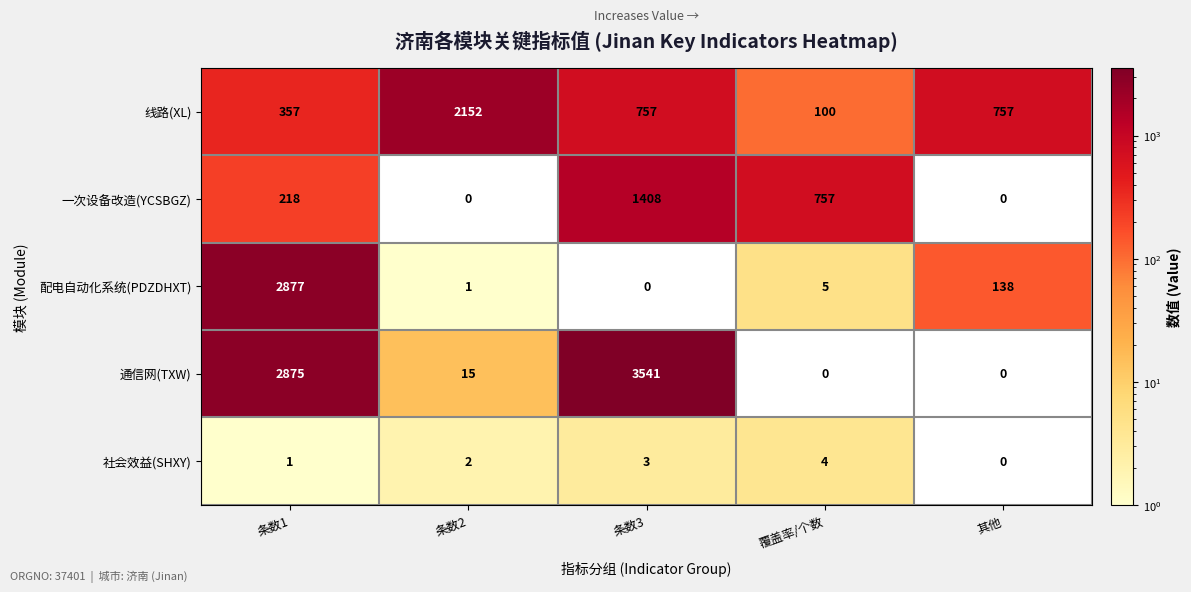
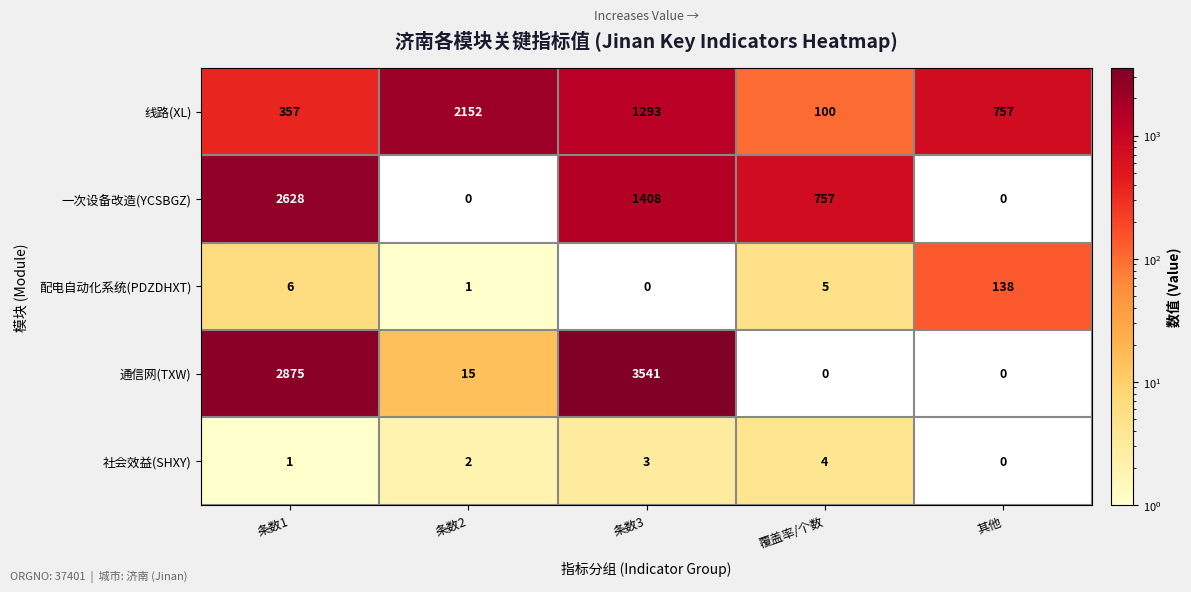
线路(XL), 条数3: 757 -> 1293
一次设备改造(YCSBGZ), 条数1: 218 -> 2628
配电自动化系统(PDZDHXT), 条数1: 2877 -> 6
